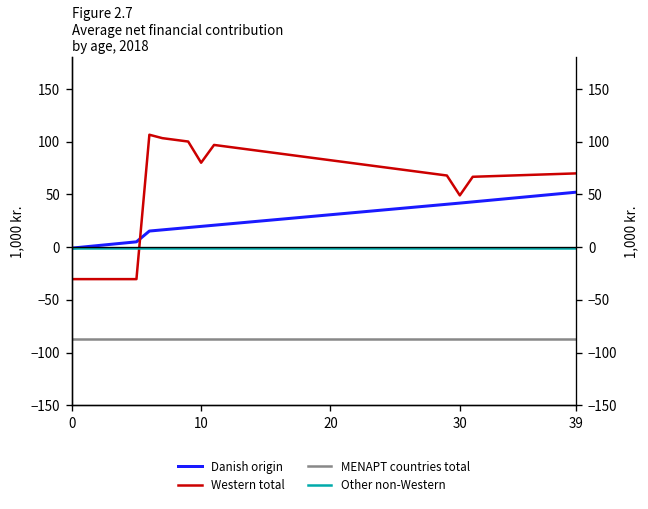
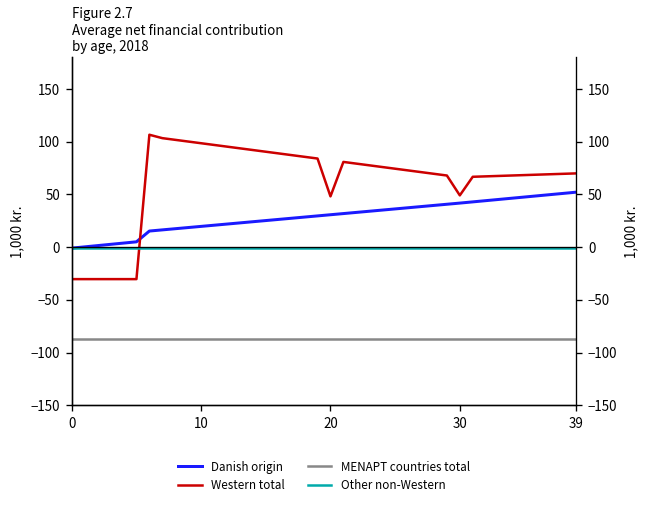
Western total, 10: 80 -> 100
Western total, 20: 80 -> 50
